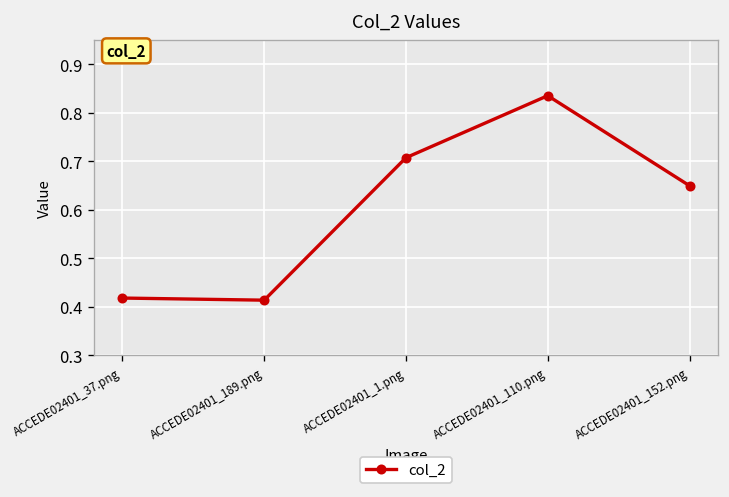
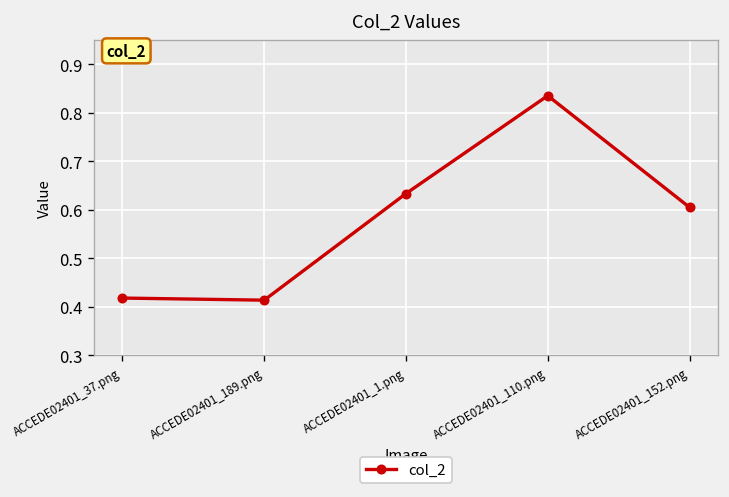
ACCEDE02401_1.png: 0.71 -> 0.63
ACCEDE02401_152.png: 0.65 -> 0.61
